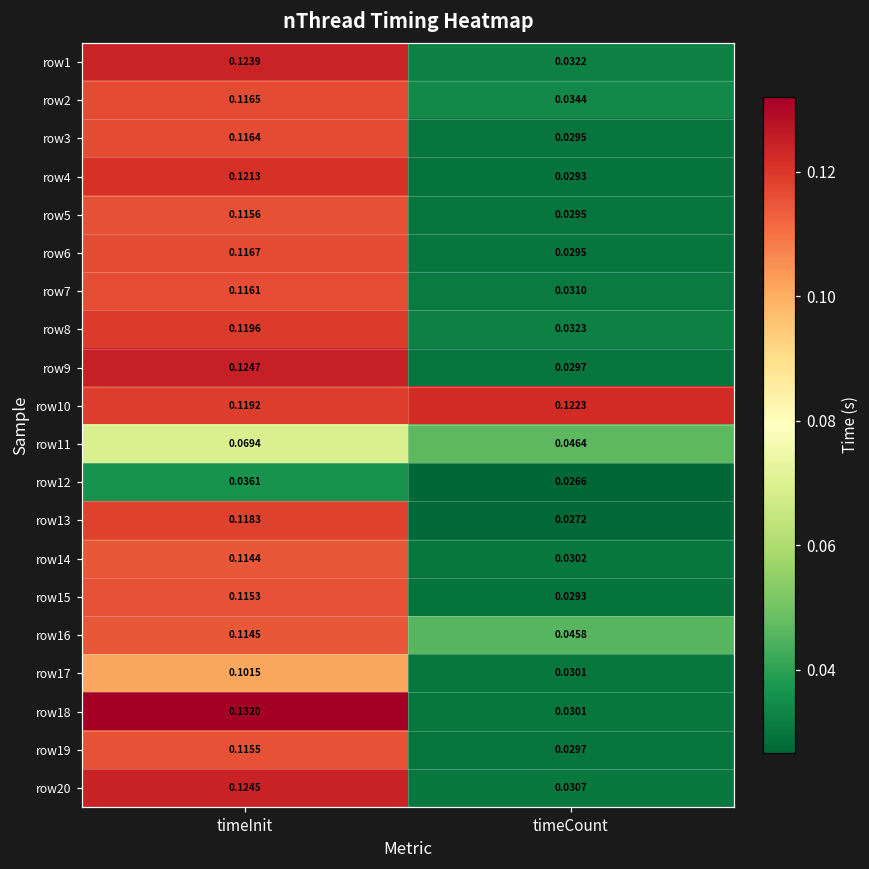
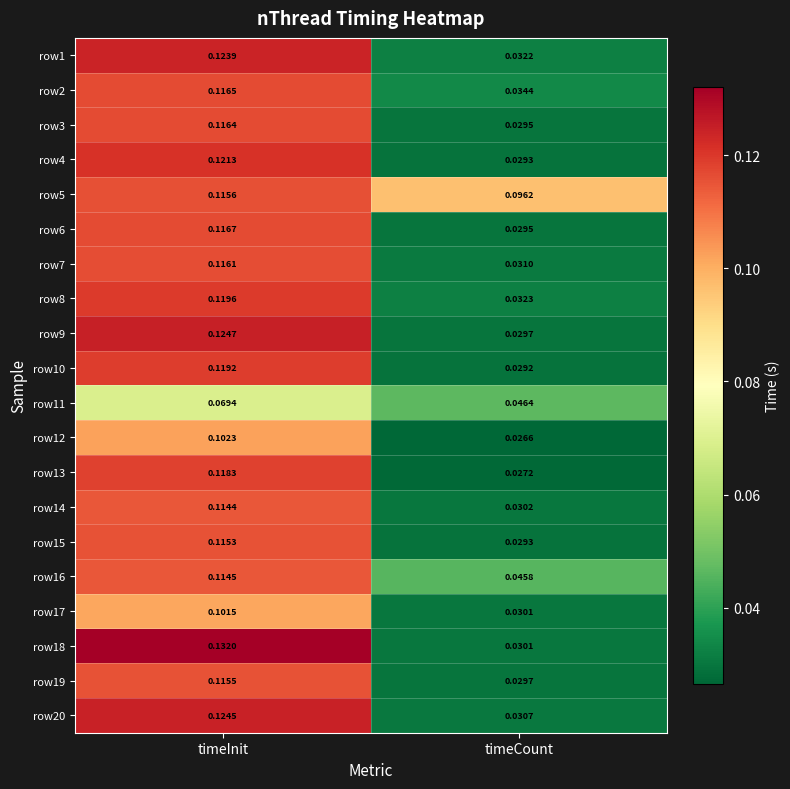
row5, timeCount: 0.0295 -> 0.0962
row10, timeCount: 0.1223 -> 0.0292
row12, timeInit: 0.0361 -> 0.1023
